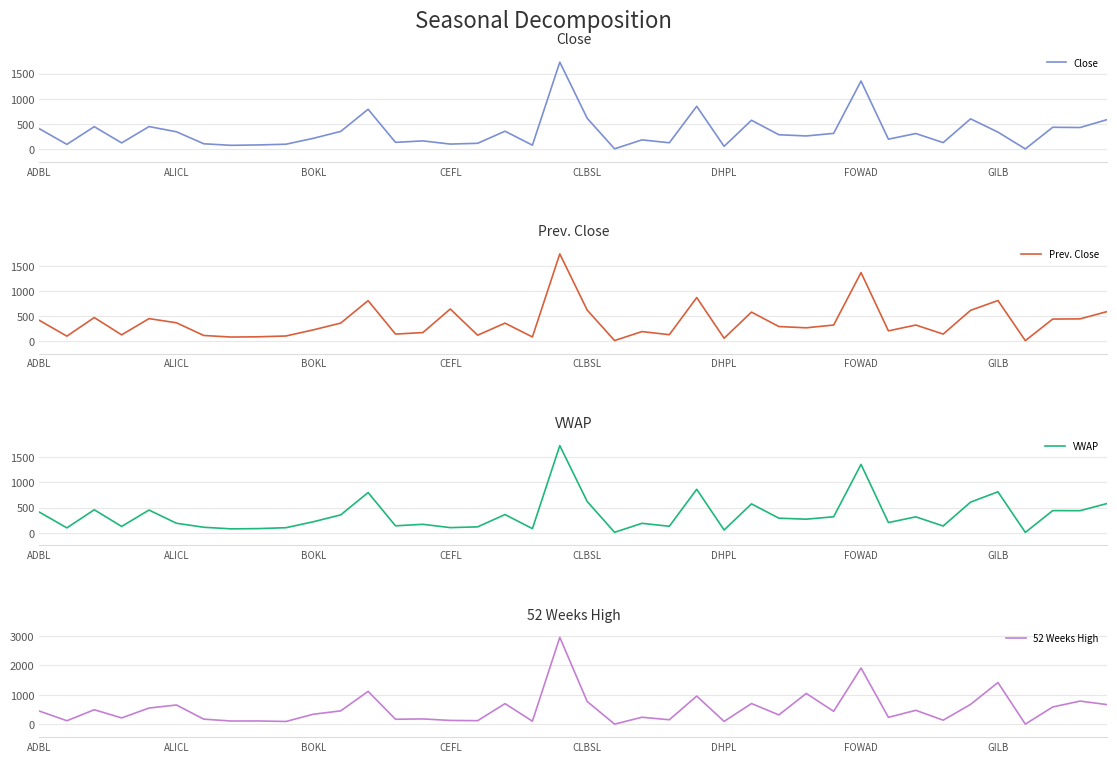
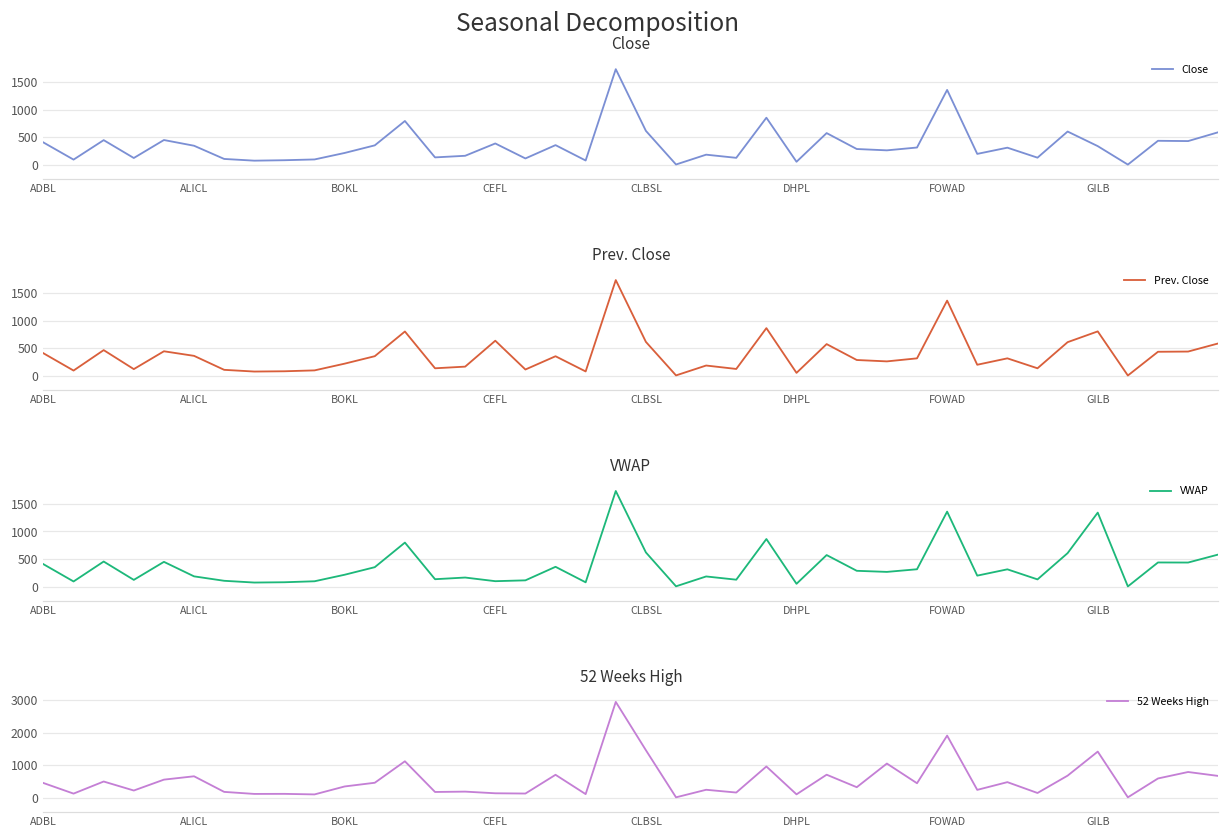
Close, CEFL: 100 -> 400
VWAP, GILB: 800 -> 1300
52 Weeks High, CLBSL: 800 -> 1500
